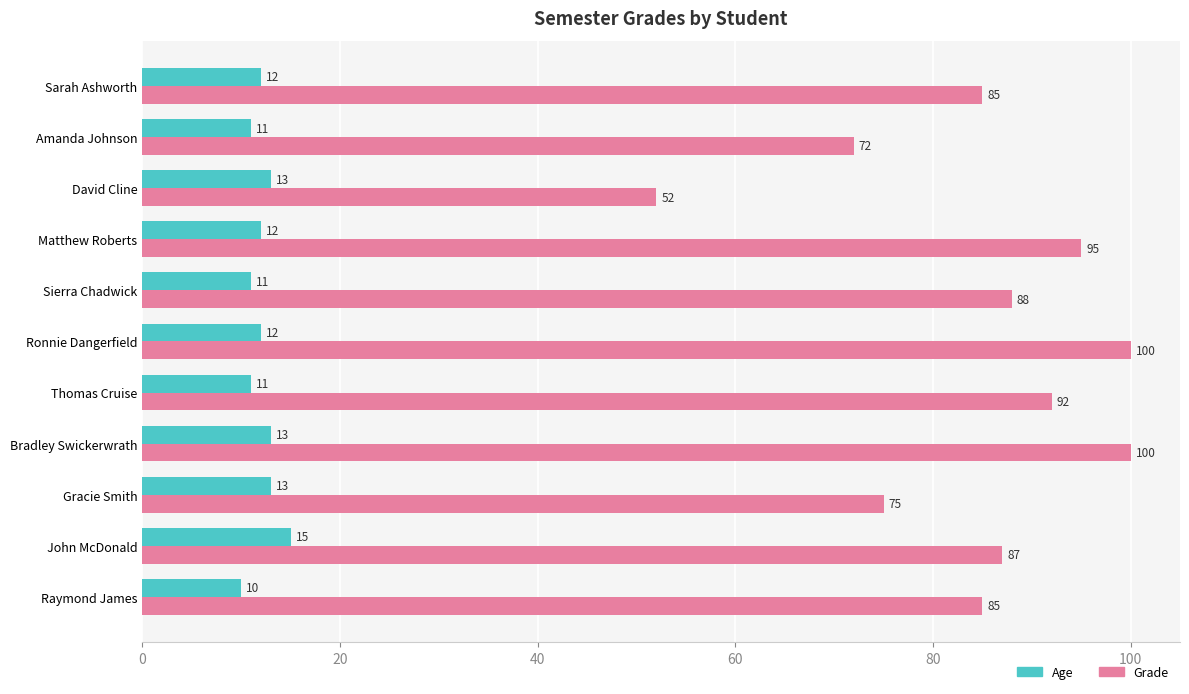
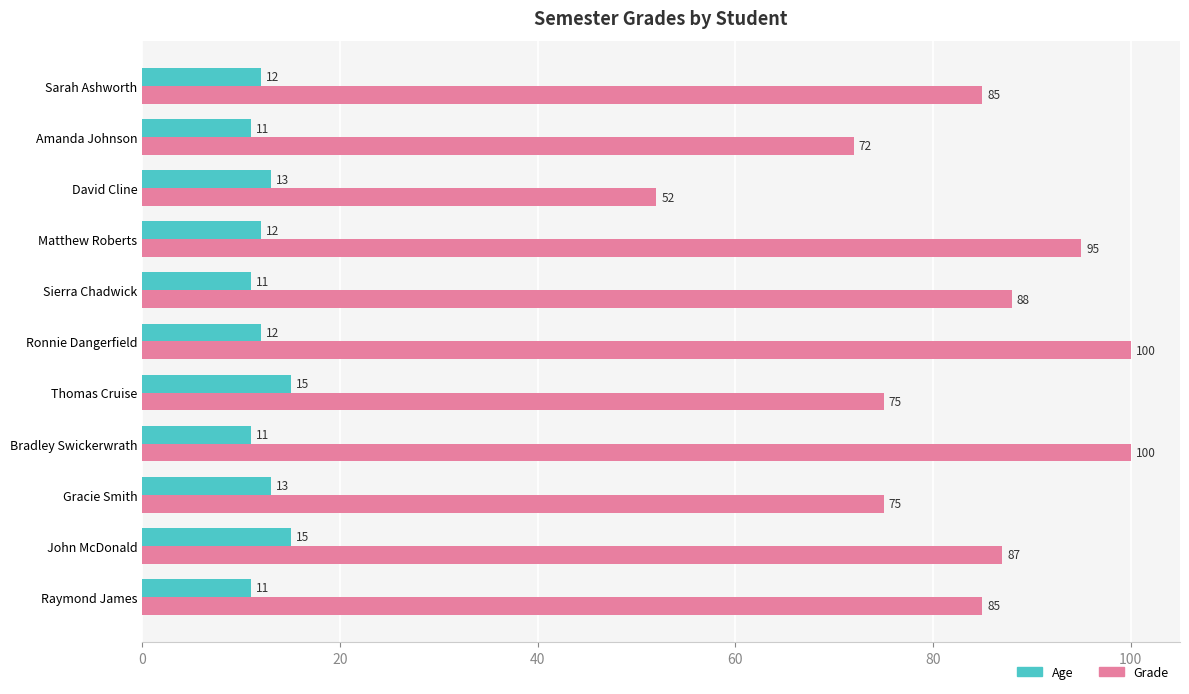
Age, Thomas Cruise: 11 -> 15
Grade, Thomas Cruise: 92 -> 75
Age, Bradley Swickerwrath: 13 -> 11
Age, Raymond James: 10 -> 11
